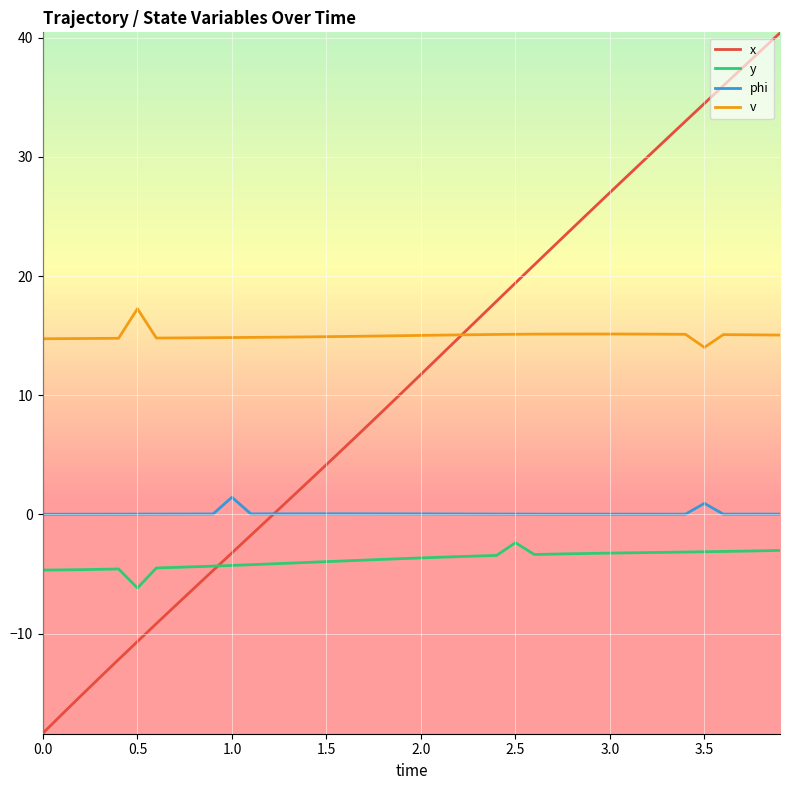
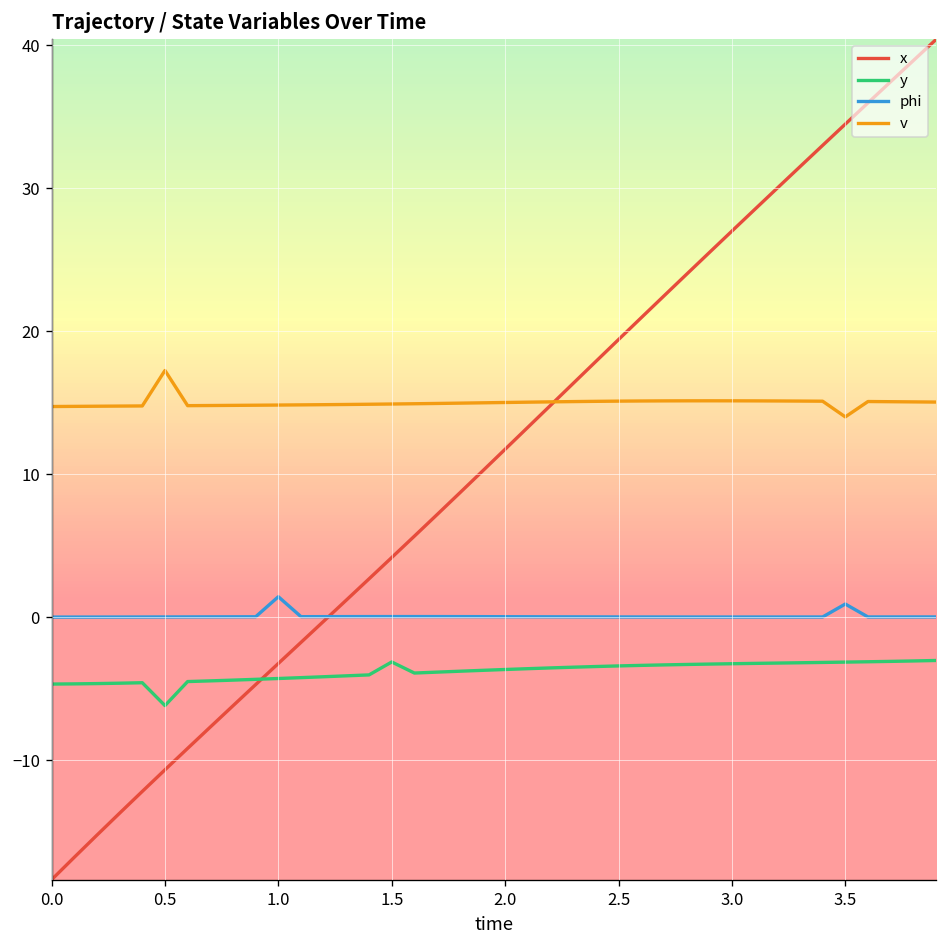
y, 1.5: -4.0 -> -3.1
y, 2.5: -2.4 -> -3.4
